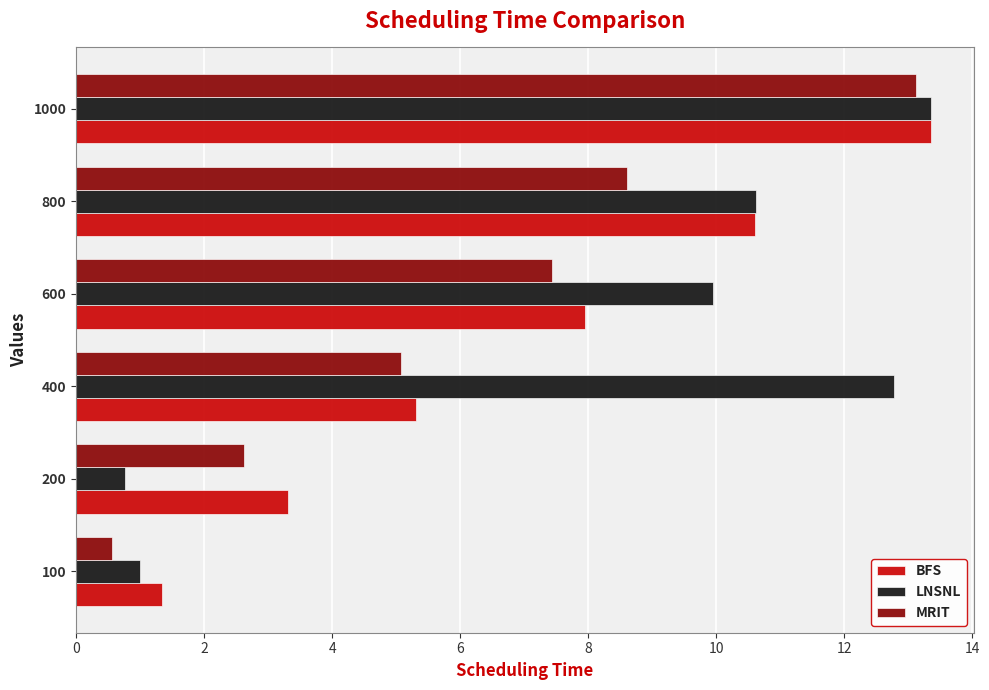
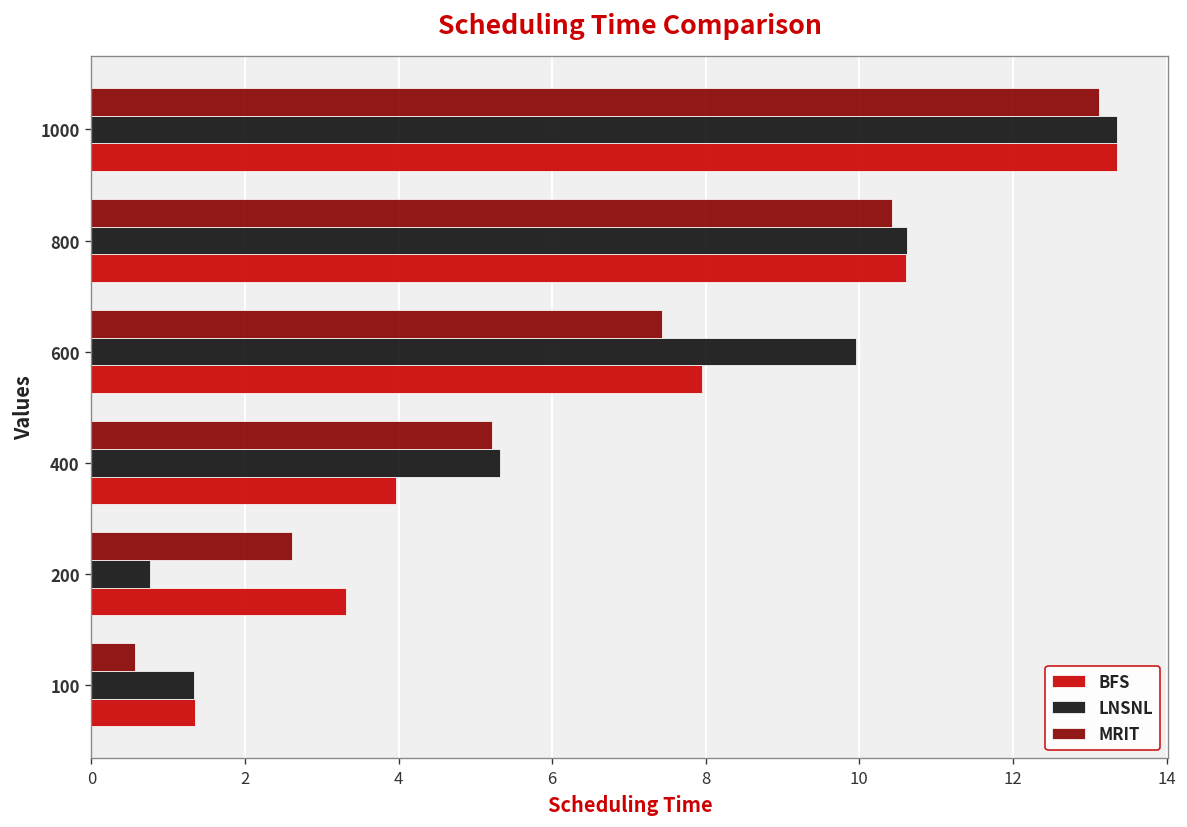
MRIT, 800: 8.6 -> 10.4
MRIT, 400: 5.1 -> 5.2
LNSNL, 400: 12.8 -> 5.3
BFS, 400: 5.3 -> 4.0
LNSNL, 100: 1.0 -> 1.3
